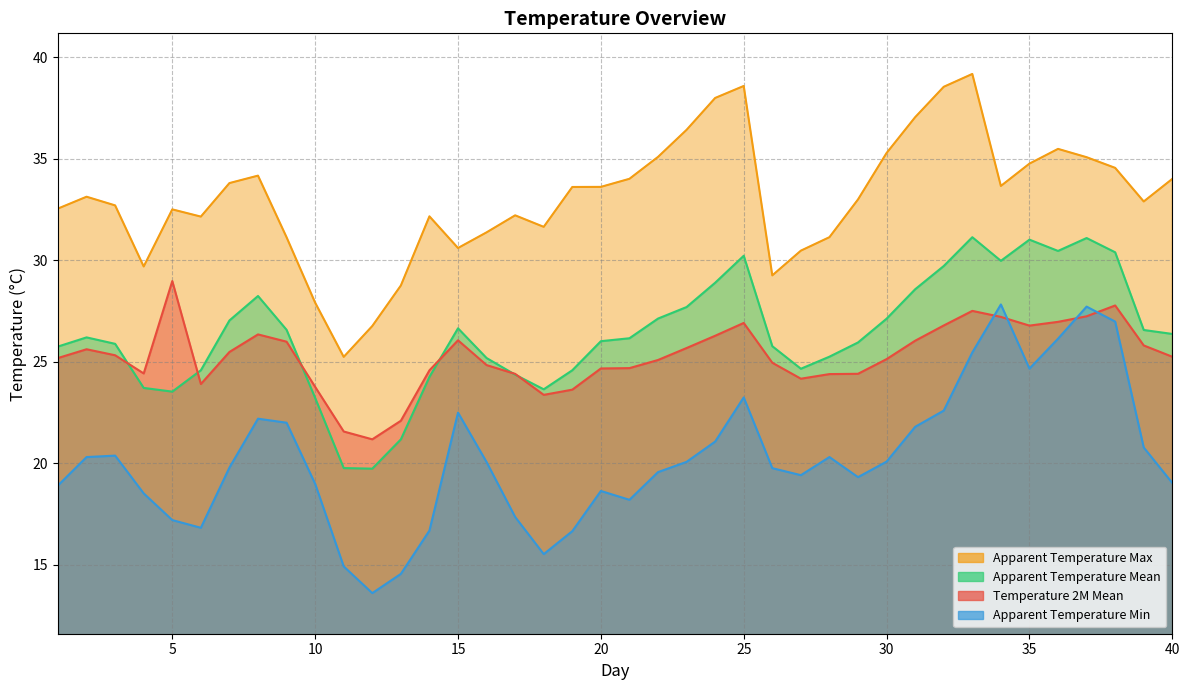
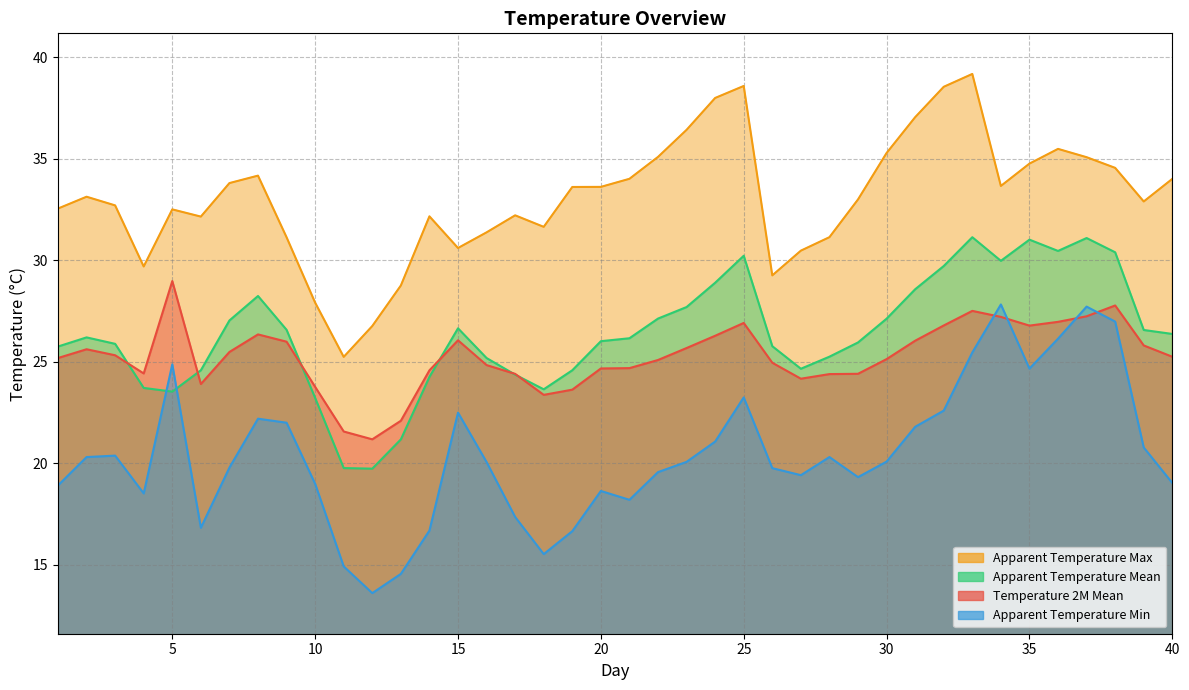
Apparent Temperature Min, 5: 17.2 -> 24.9
